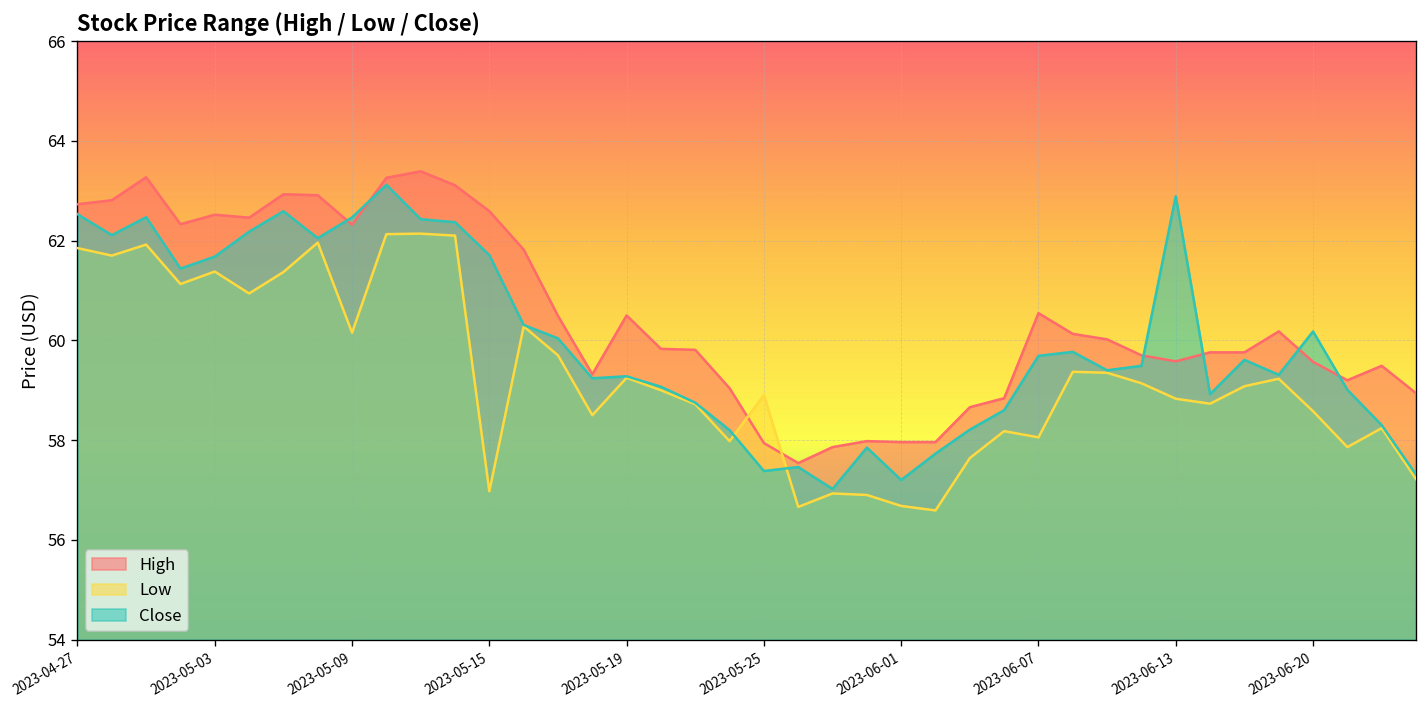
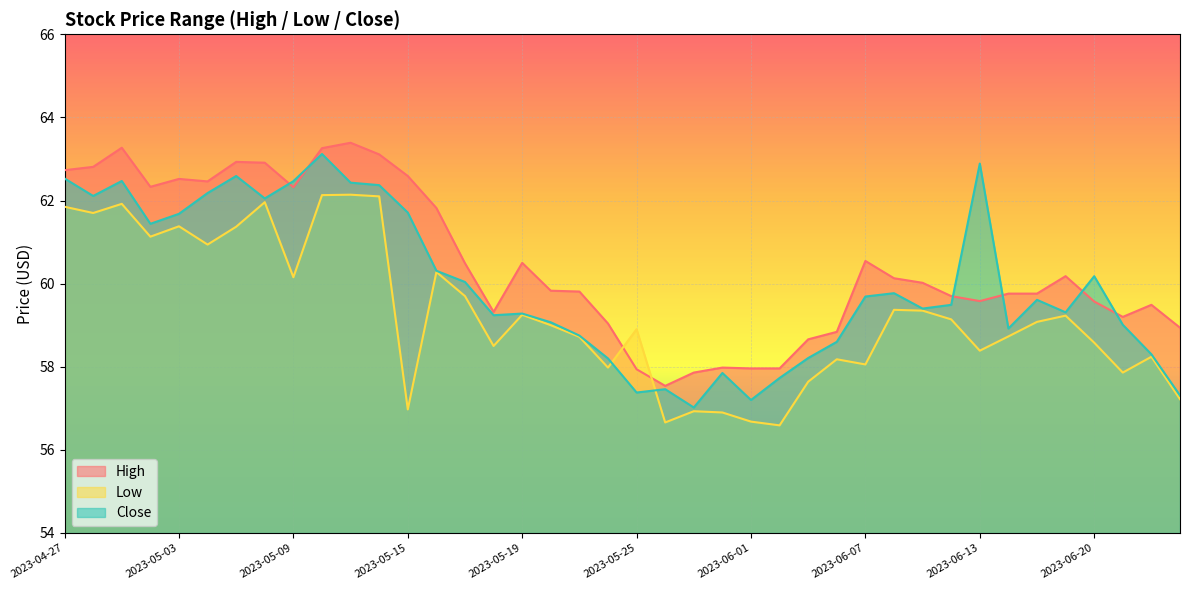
Low, 2023-06-13: 58.8 -> 58.4
